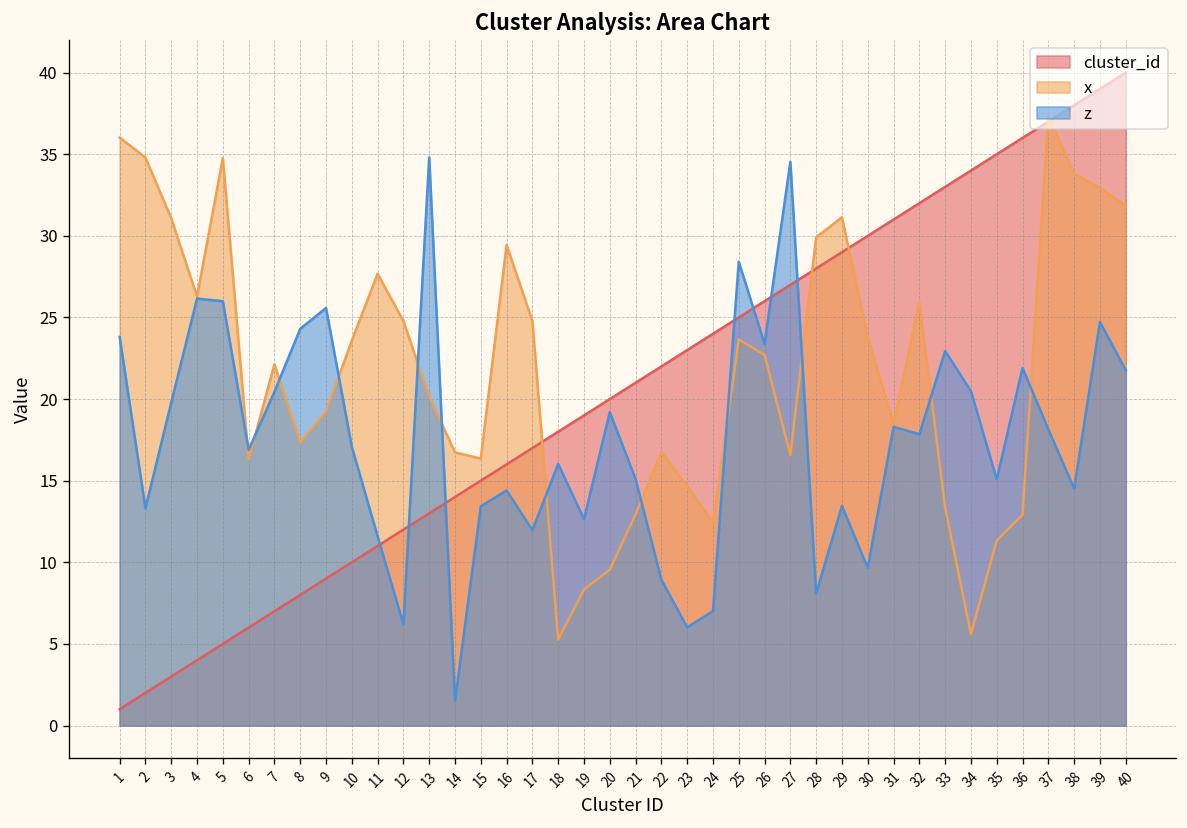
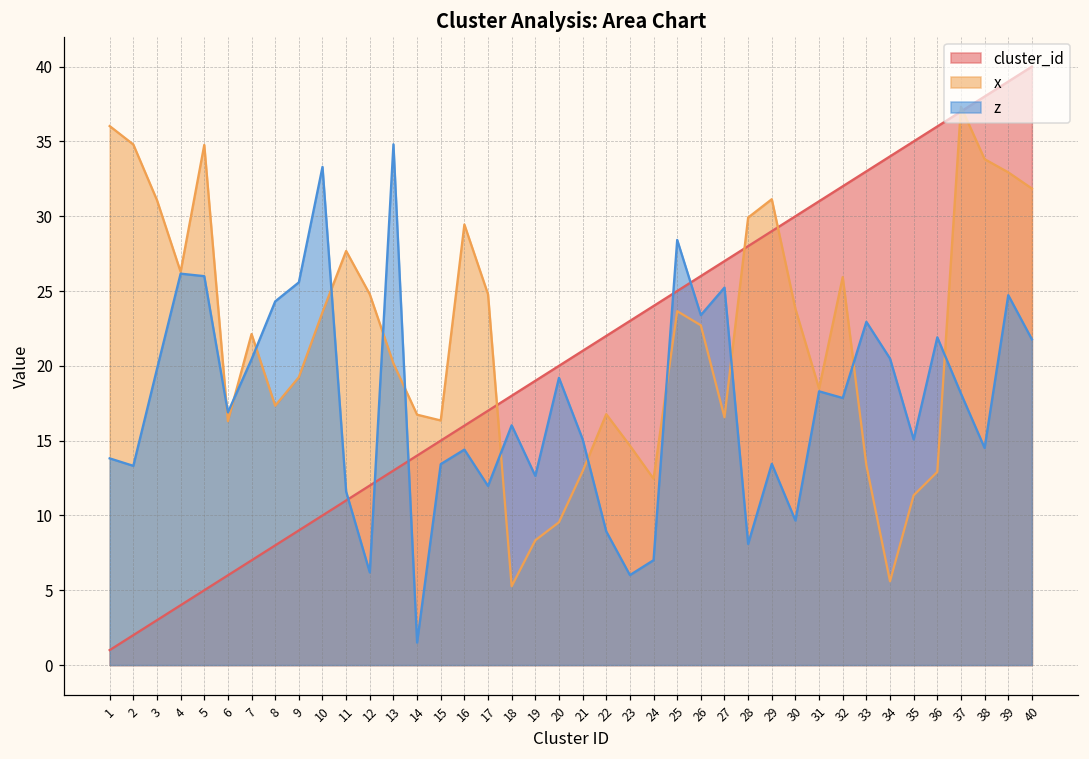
z, 1: 23.8 -> 13.8
z, 10: 17.1 -> 33.3
z, 27: 34.5 -> 25.2
